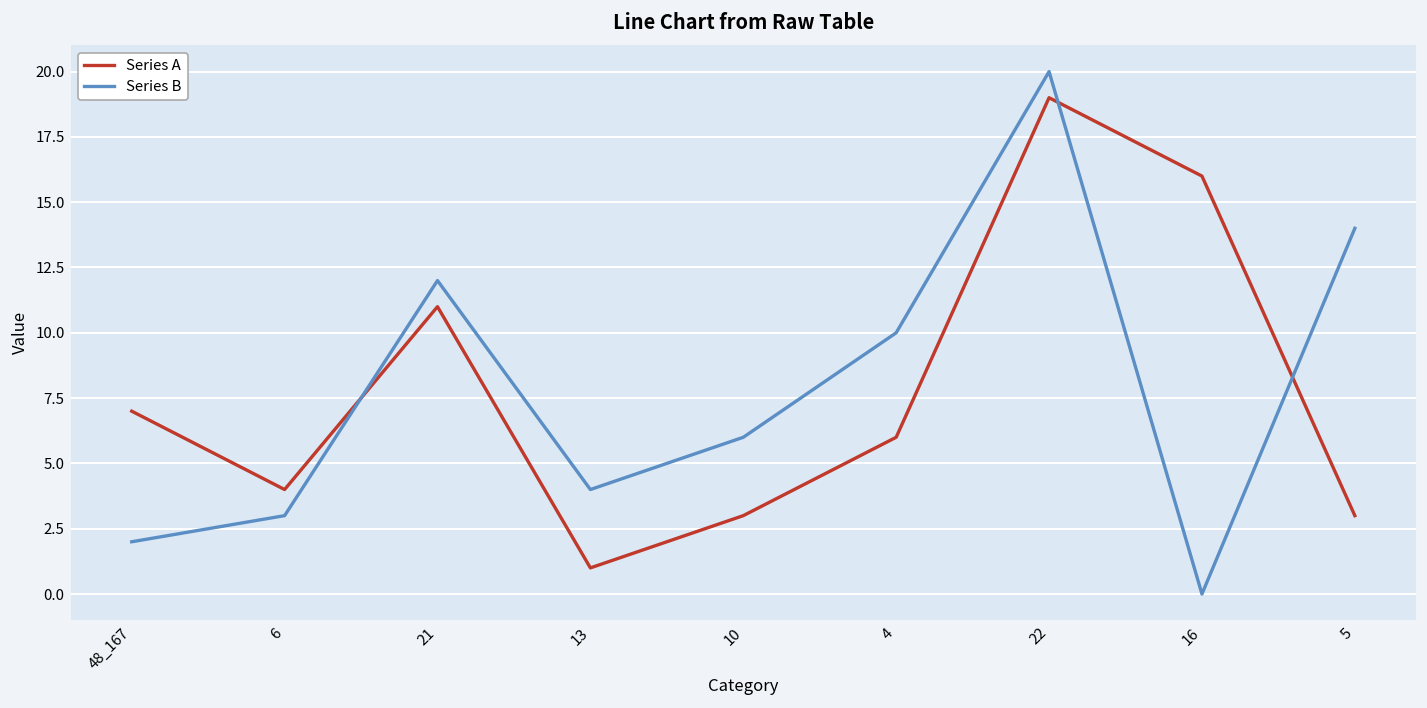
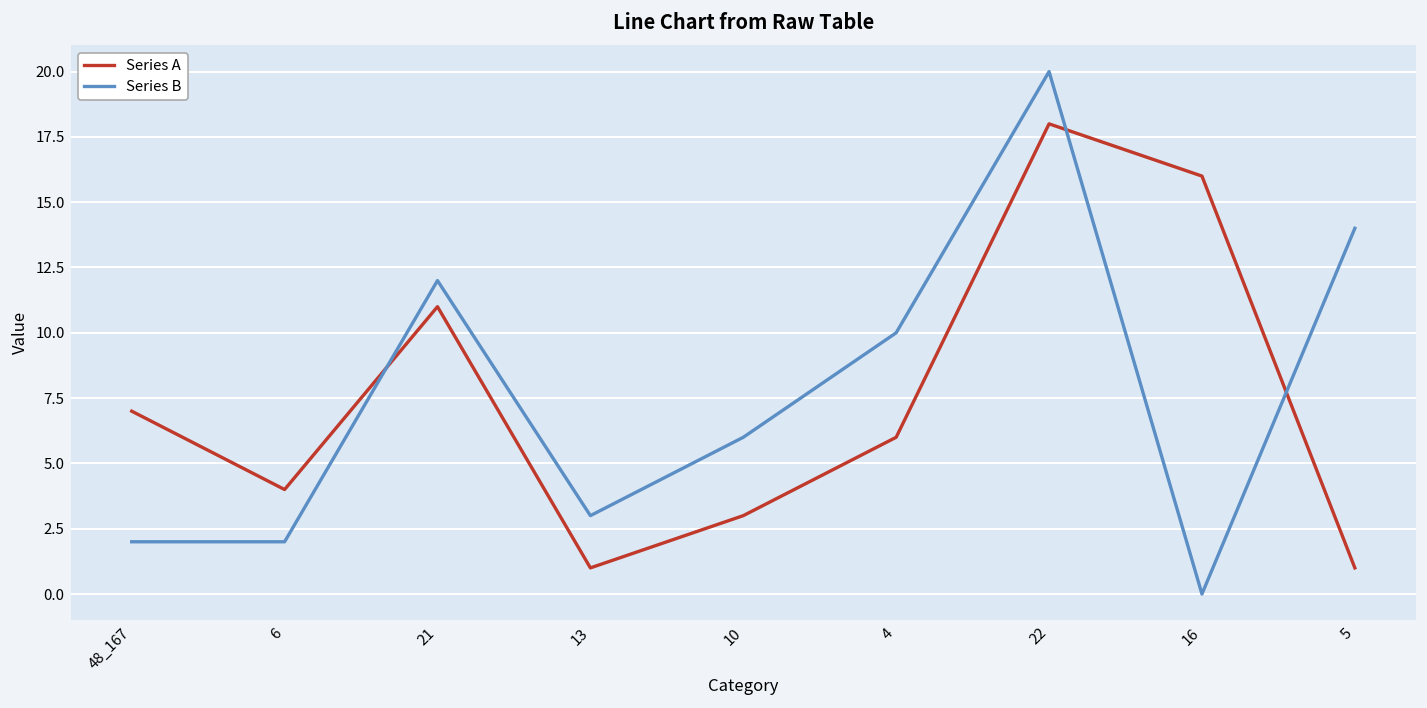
Series B, 6: 3 -> 2
Series B, 13: 4 -> 3
Series A, 22: 19 -> 18
Series A, 5: 3 -> 1
